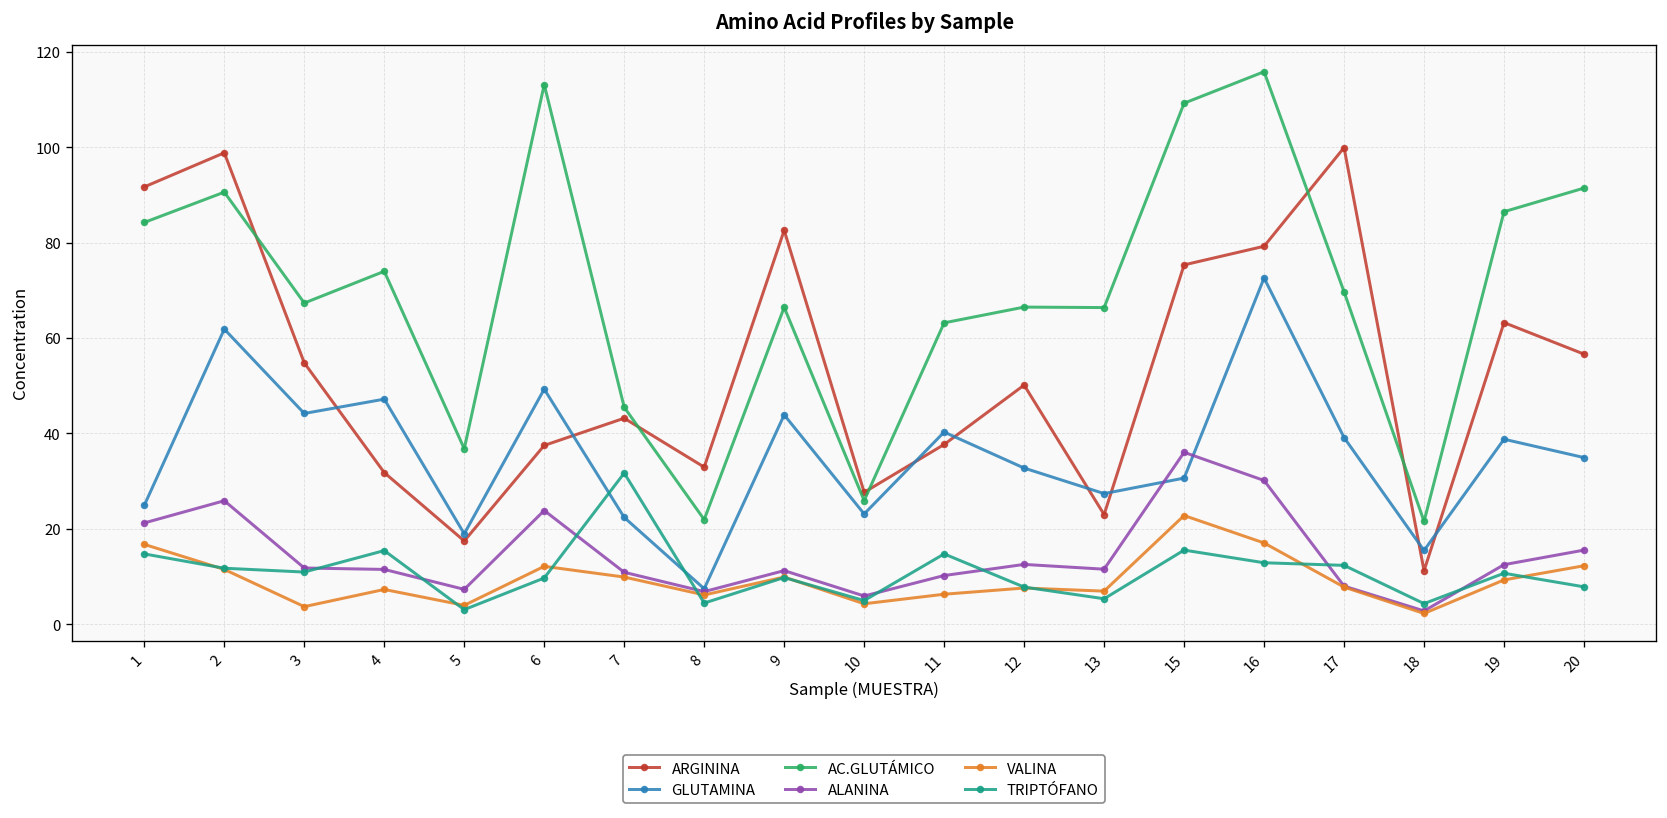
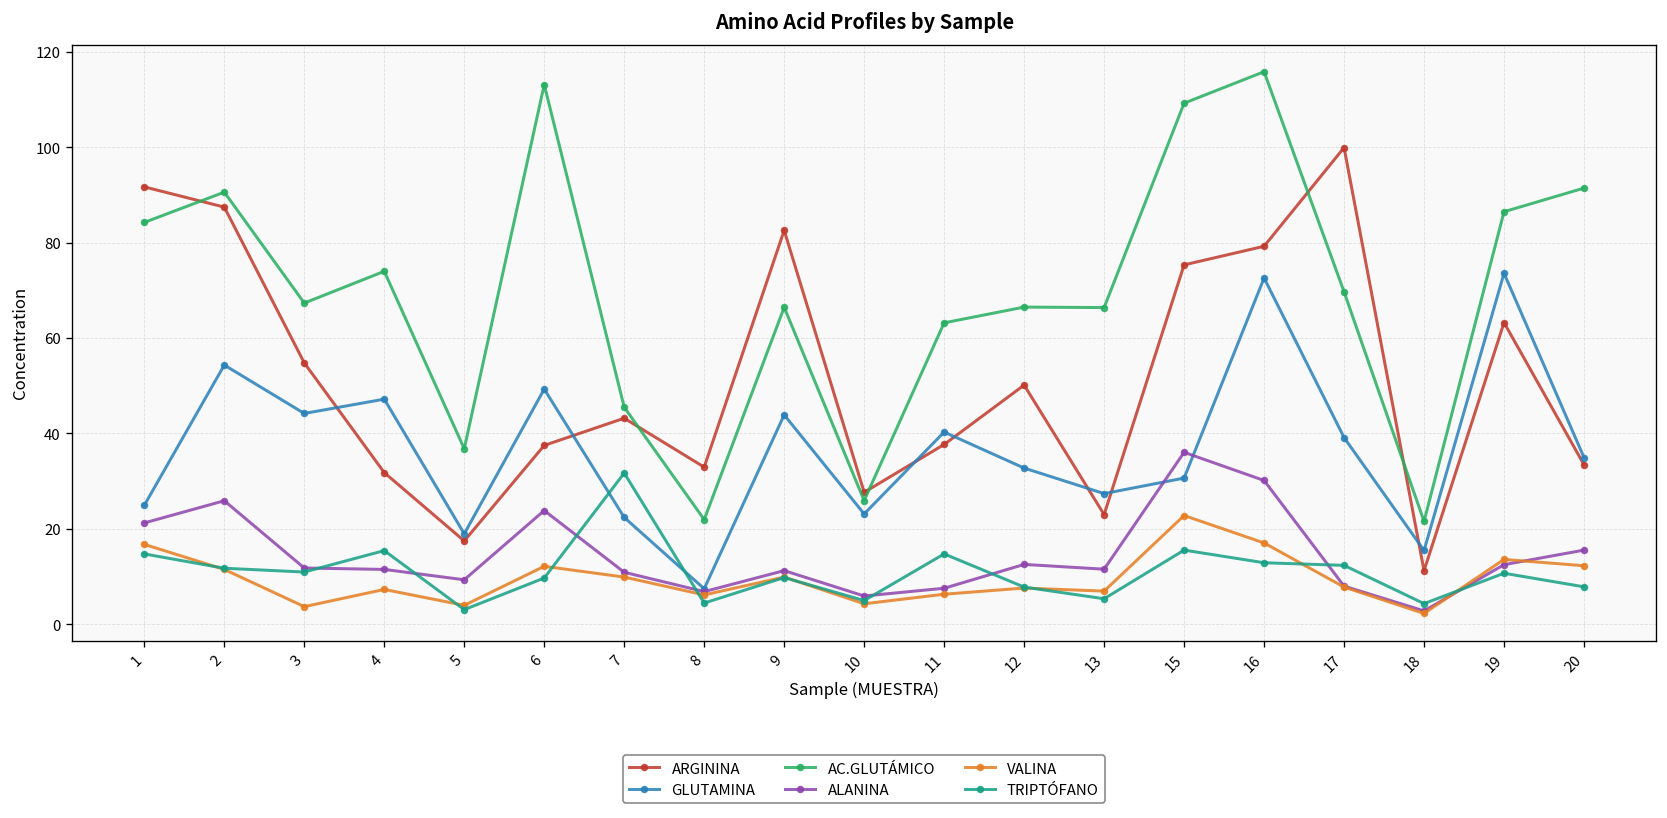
ARGININA, 2: 99 -> 87
GLUTAMINA, 2: 62 -> 54
ALANINA, 5: 7 -> 9
ALANINA, 11: 10 -> 8
GLUTAMINA, 19: 39 -> 74
VALINA, 19: 9 -> 14
ARGININA, 20: 57 -> 33
